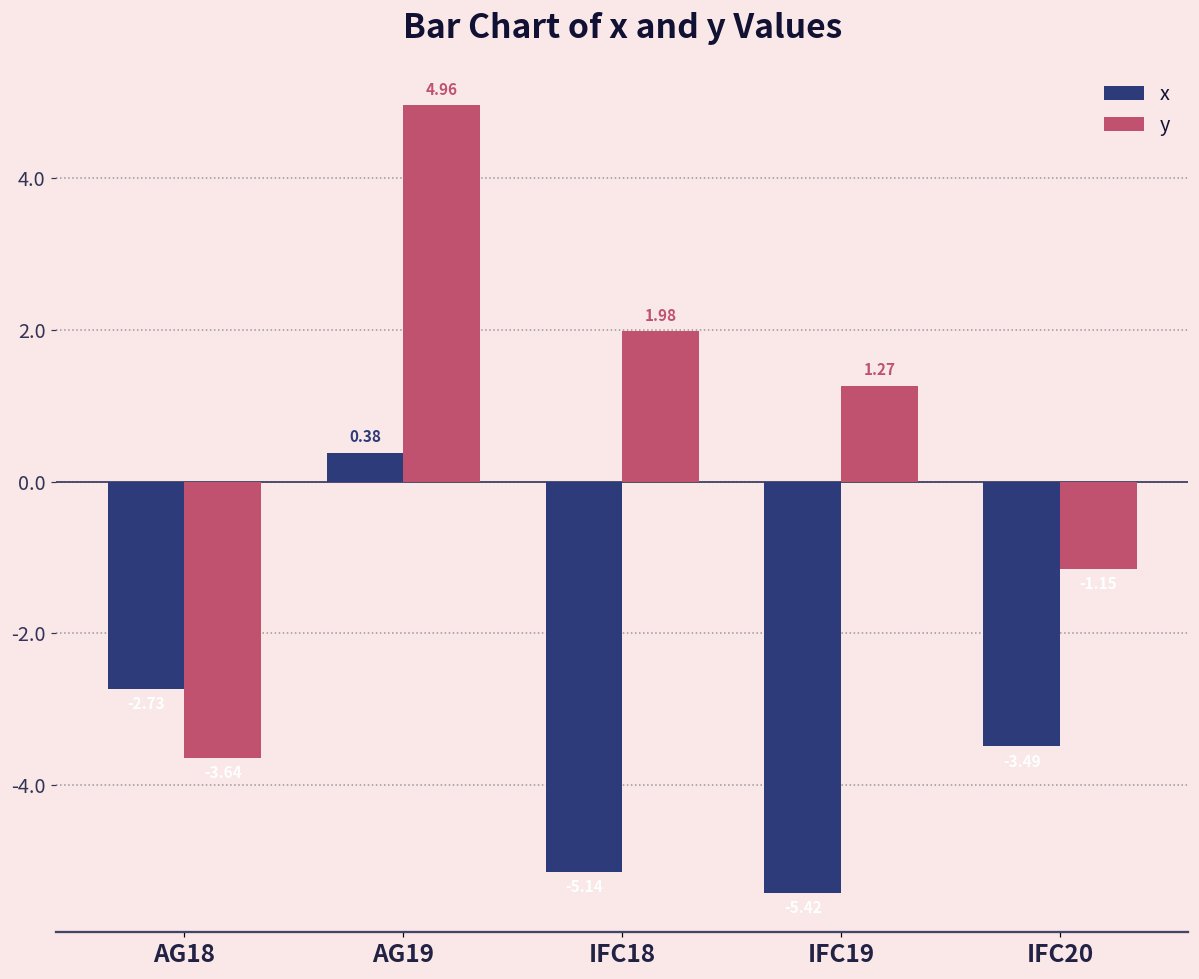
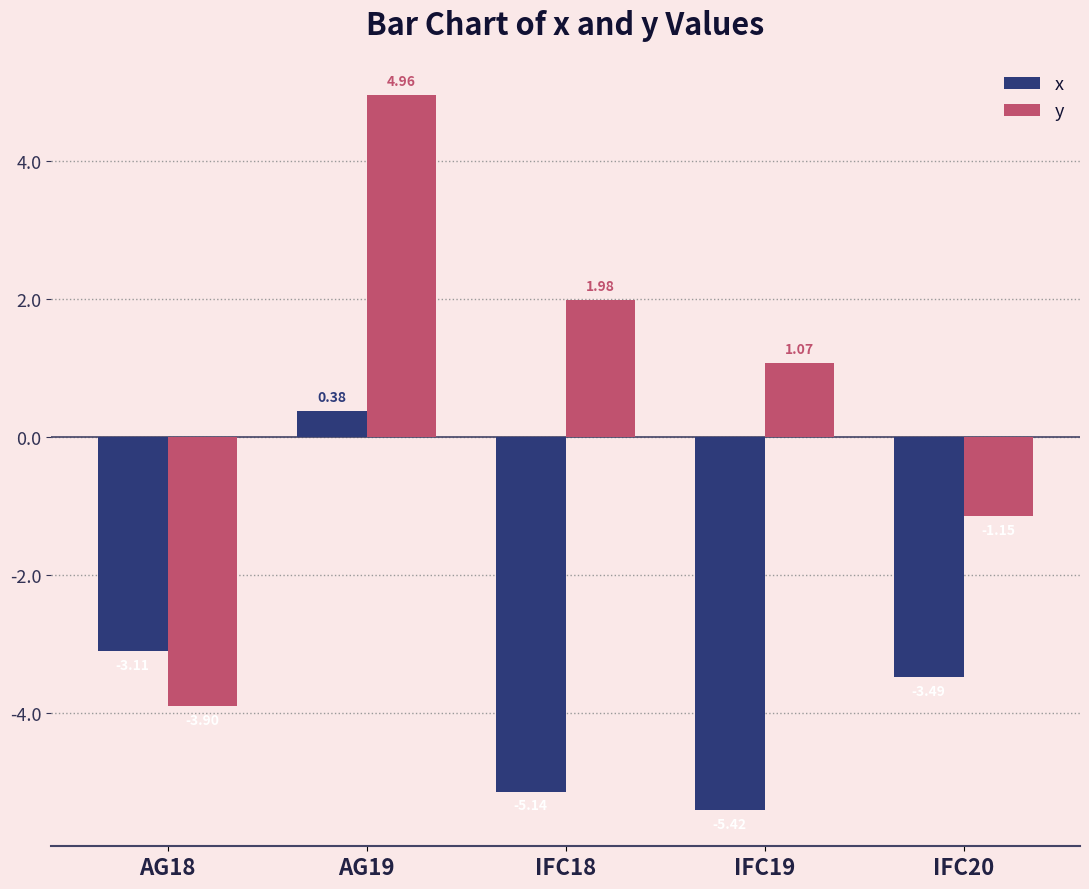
x, AG18: -2.7 -> -3.1
y, AG18: -3.6 -> -3.9
y, IFC19: 1.27 -> 1.07
